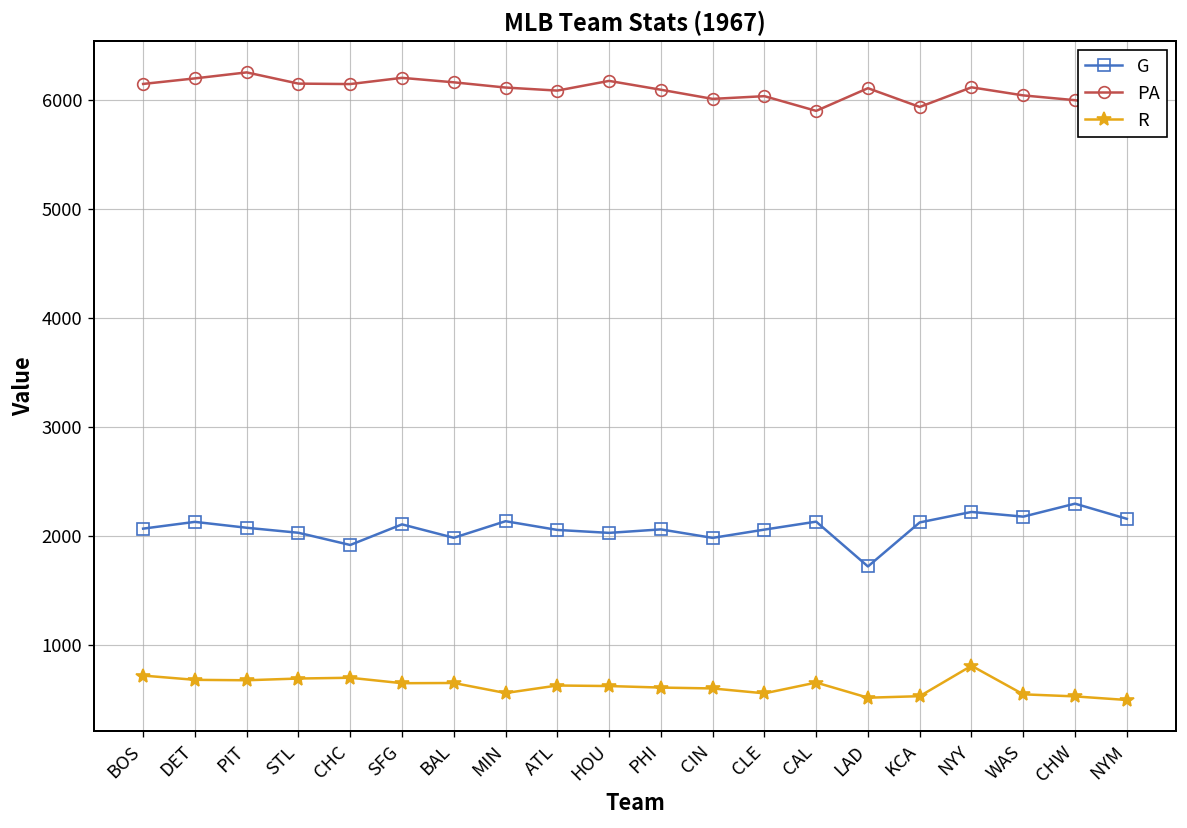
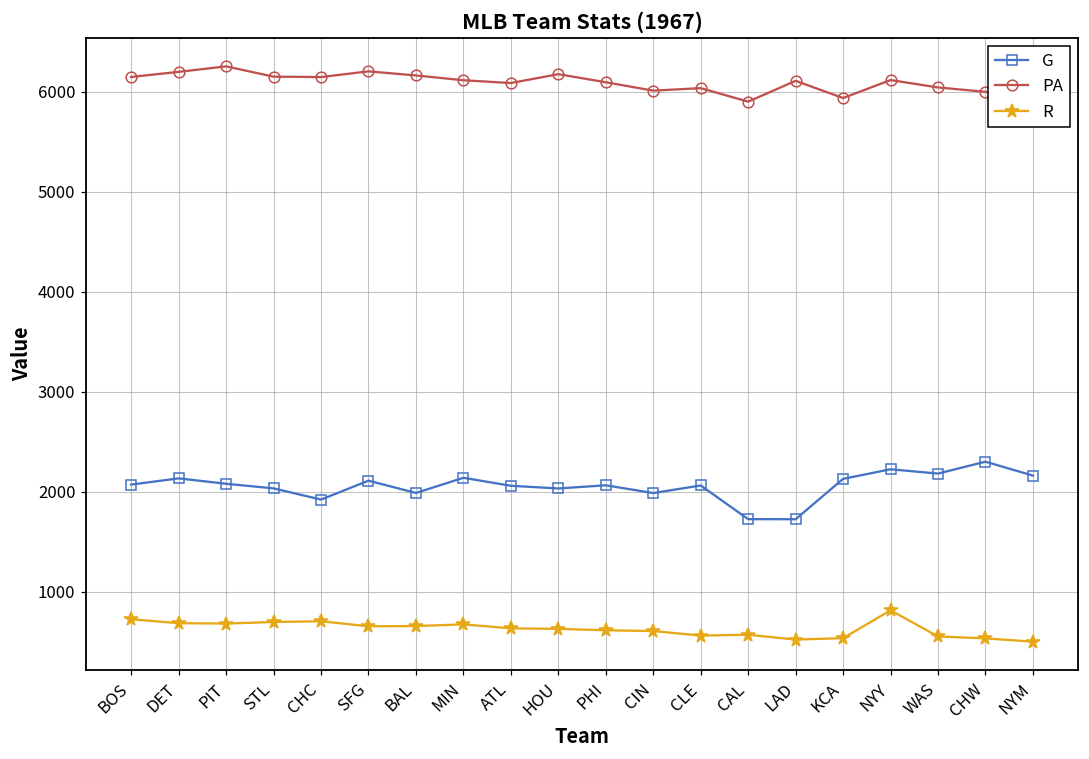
R, MIN: 600 -> 700
G, CAL: 2100 -> 1700
R, CAL: 700 -> 600
